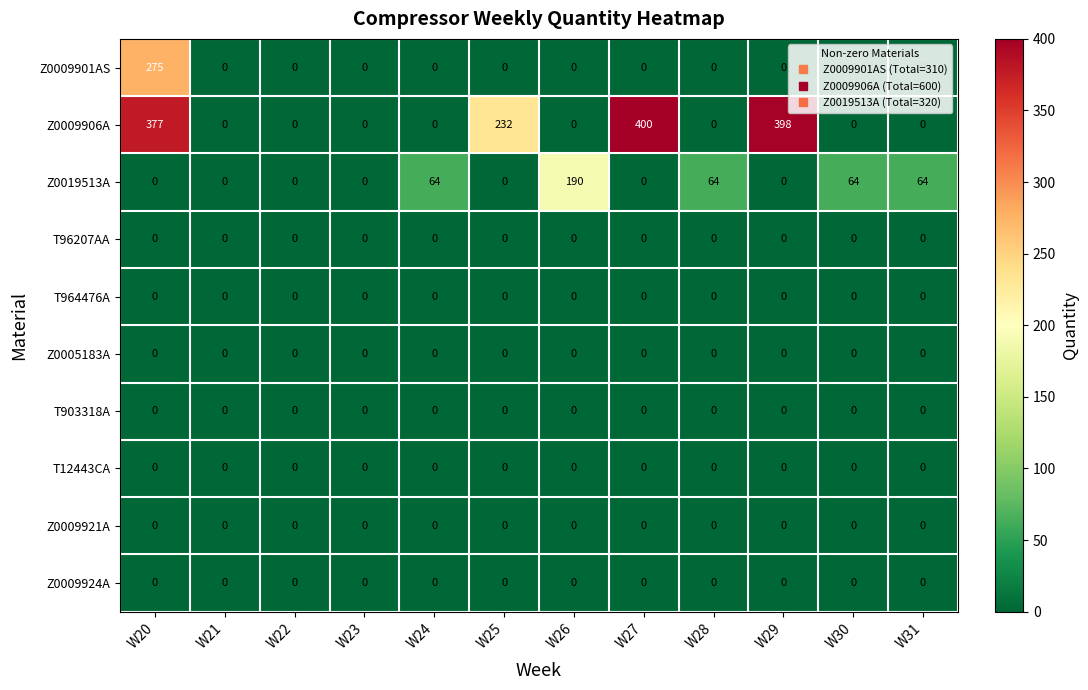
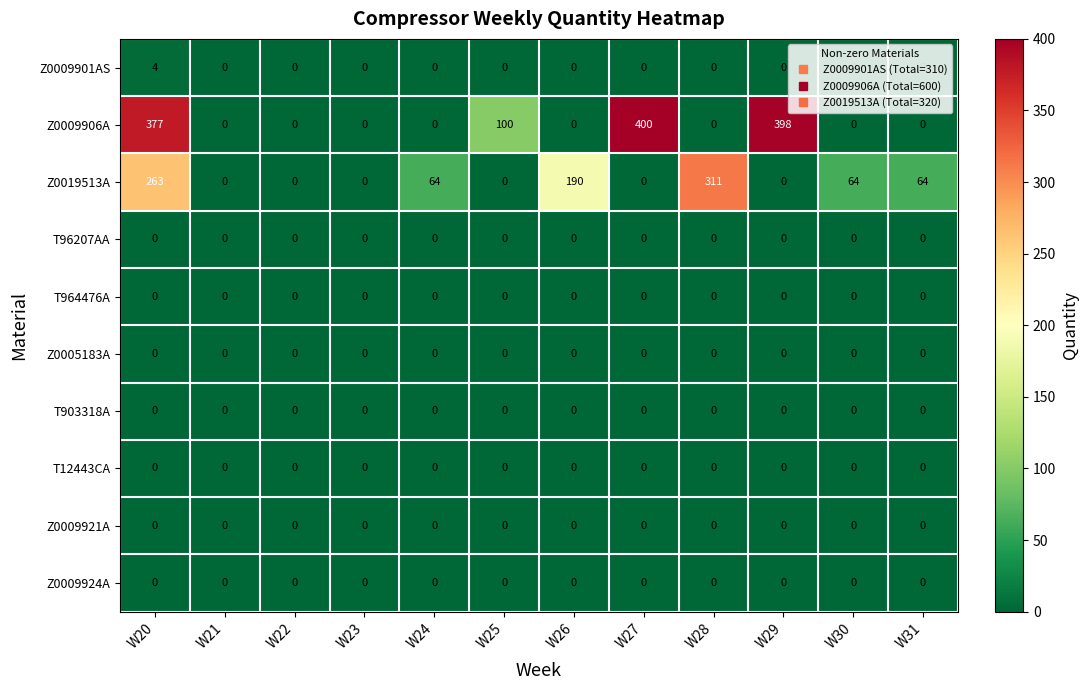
Z0009901AS, W20: 275 -> 4
Z0009906A, W25: 232 -> 100
Z0019513A, W20: 0 -> 263
Z0019513A, W28: 64 -> 311
